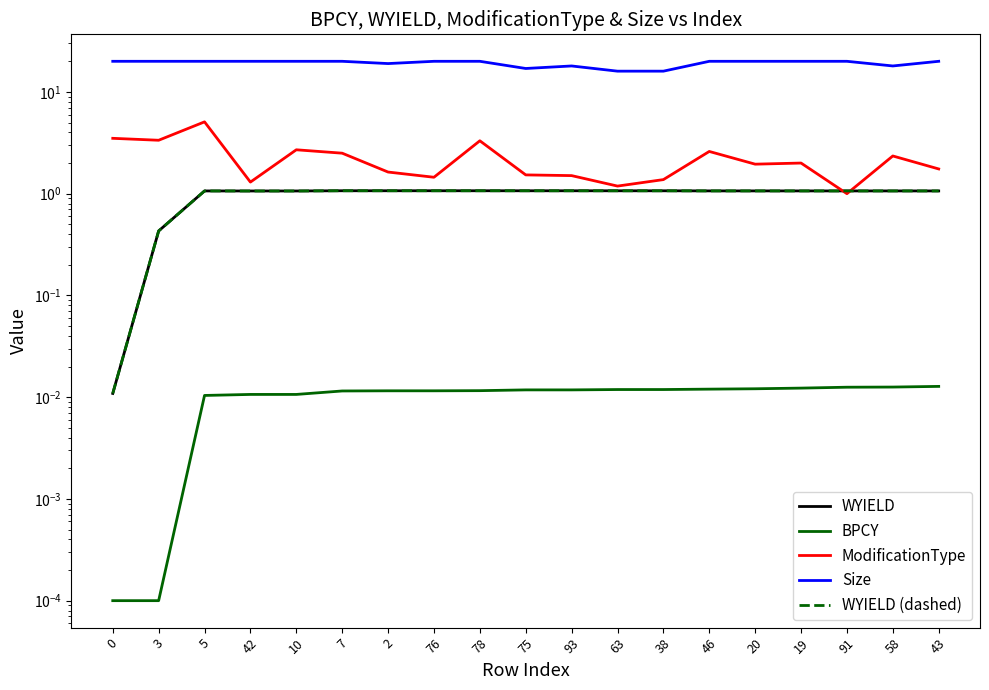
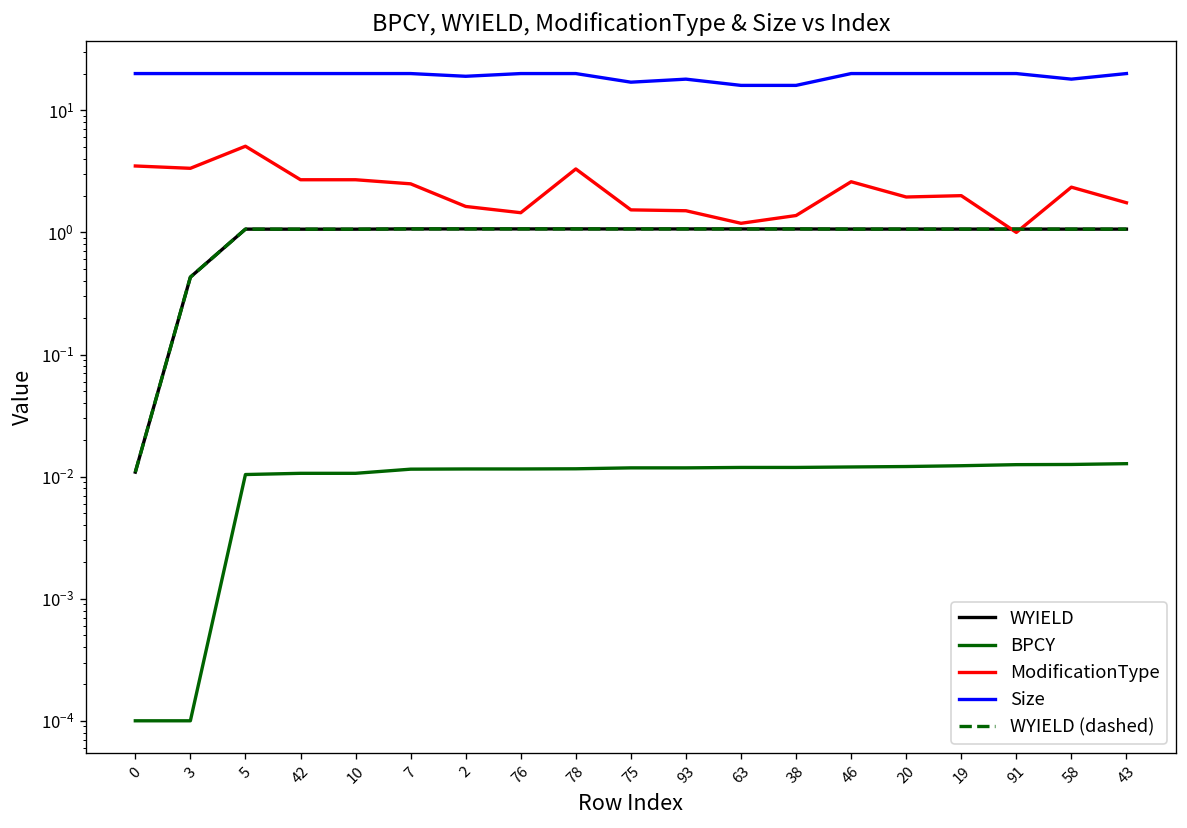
ModificationType, 42: 1.3 -> 2.7
